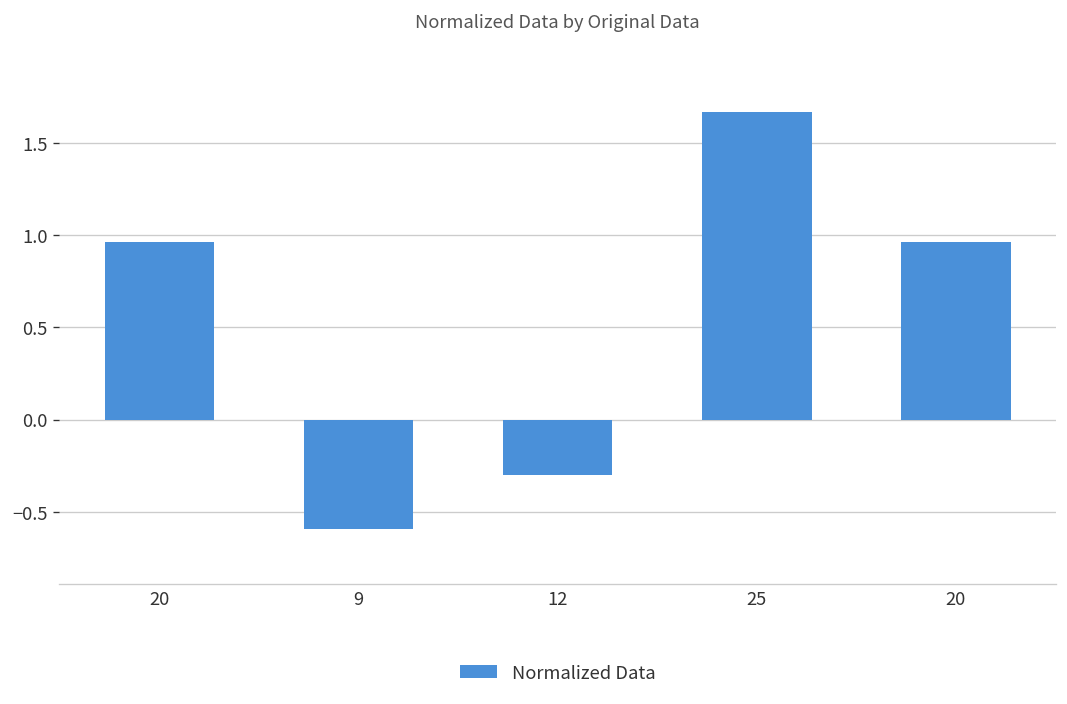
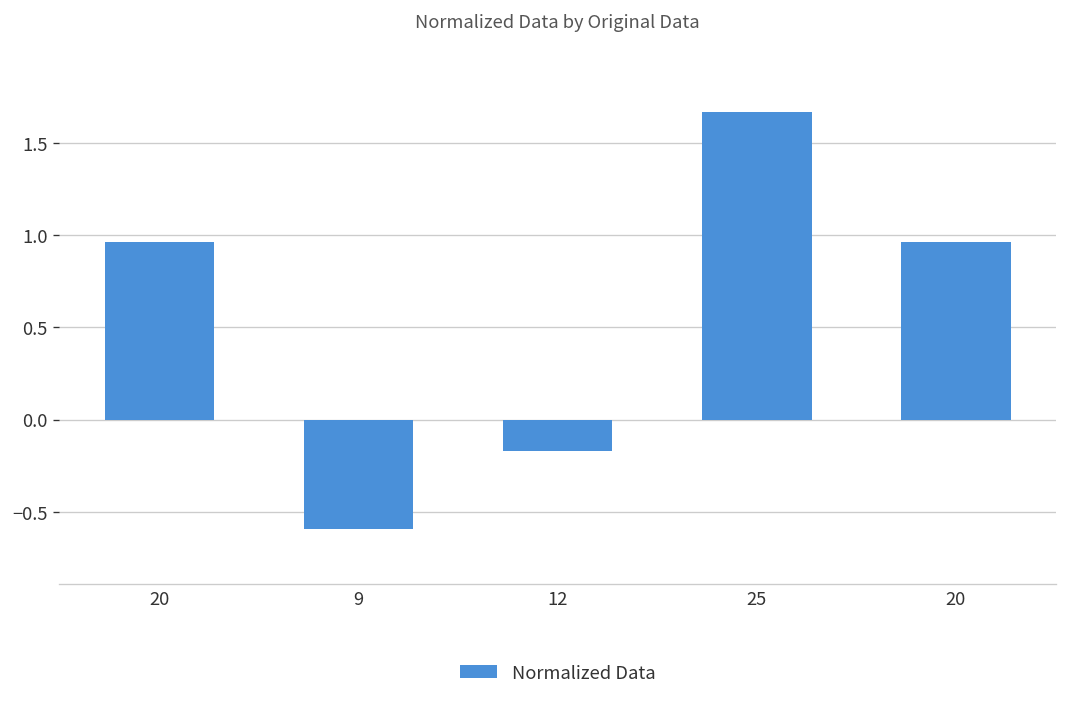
12: -0.30 -> -0.17
